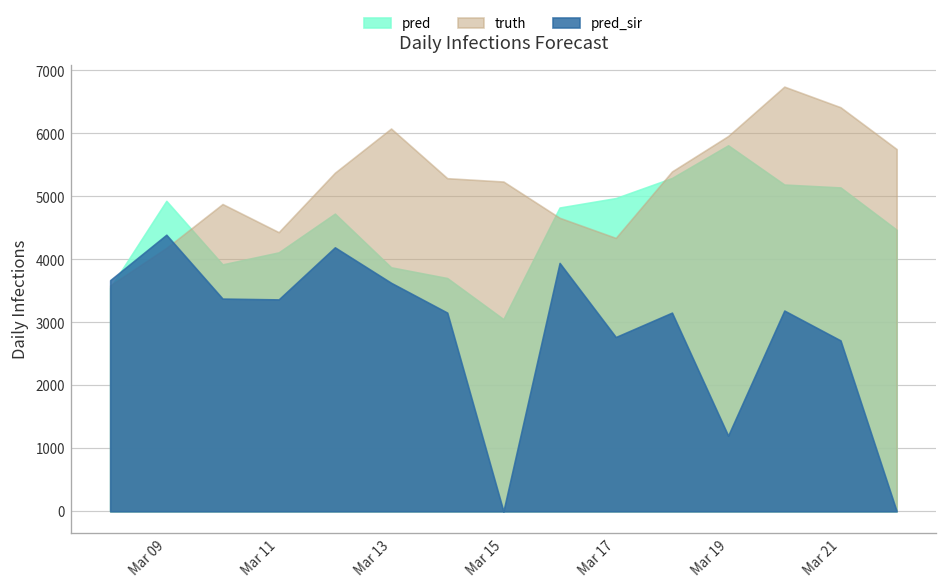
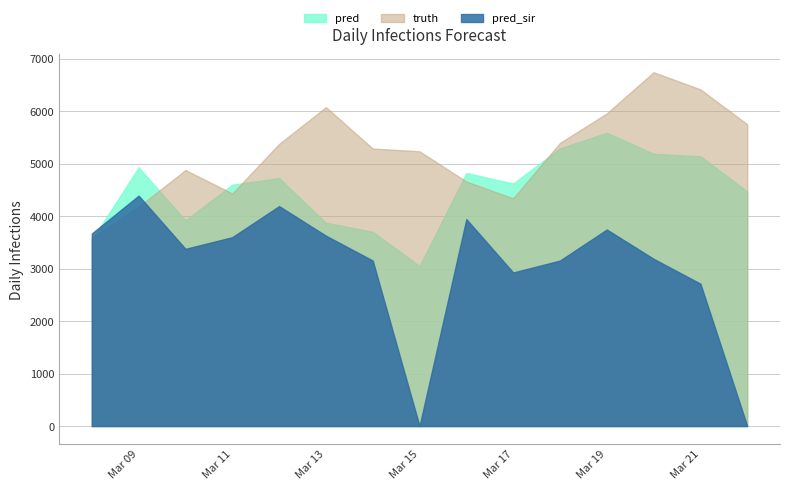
pred, Mar 11: 4100 -> 4600
pred_sir, Mar 11: 3400 -> 3600
pred, Mar 17: 5000 -> 4600
pred_sir, Mar 17: 2800 -> 2900
pred, Mar 19: 5800 -> 5600
pred_sir, Mar 19: 1200 -> 3700
